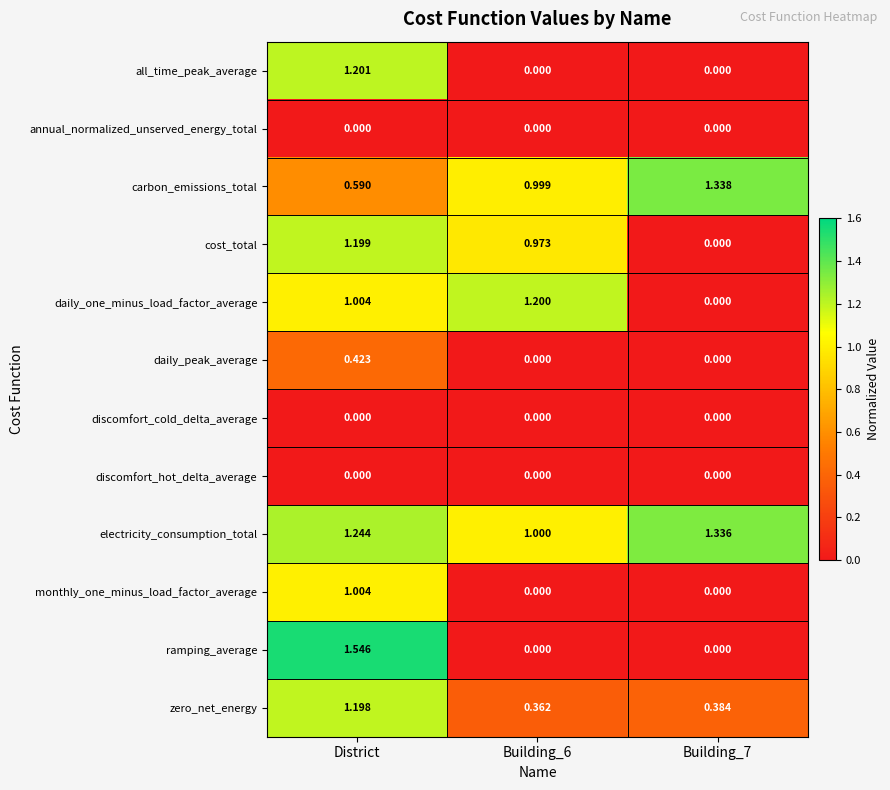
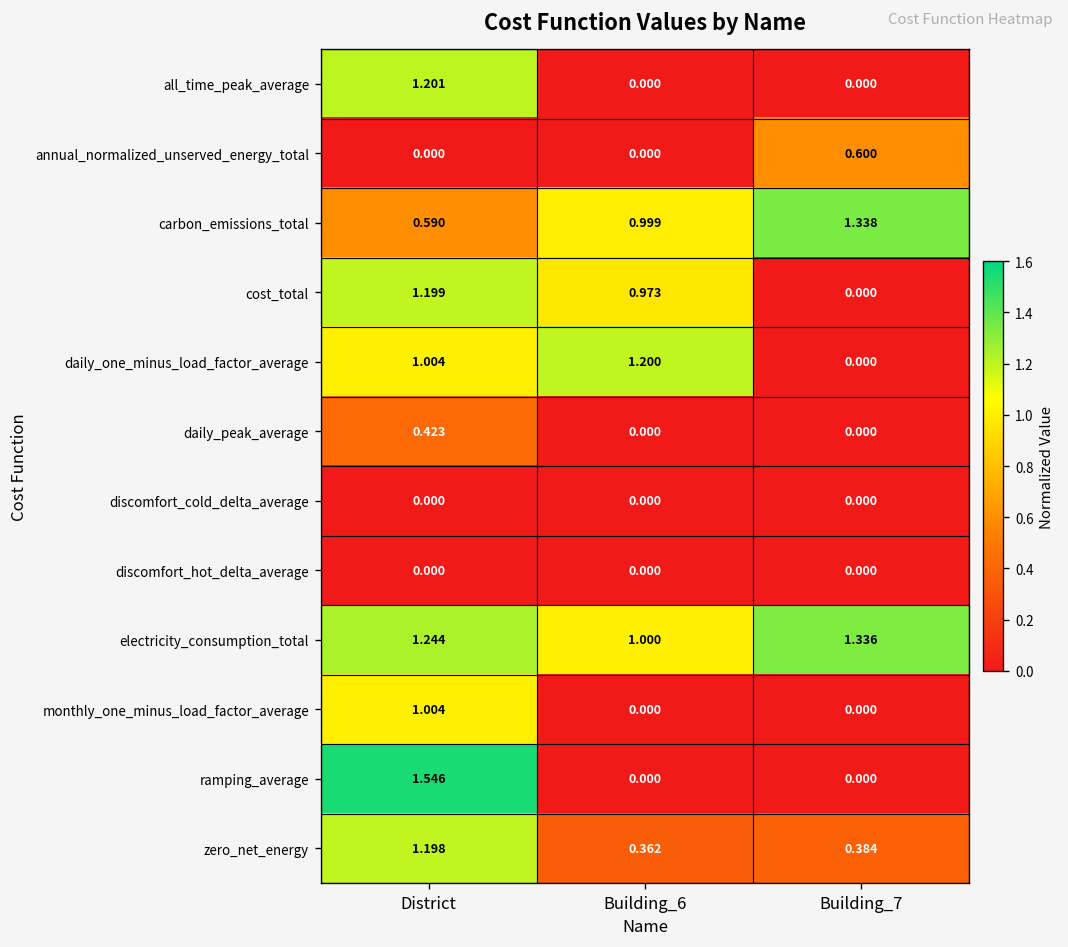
annual_normalized_unserved_energy_total, Building_7: 0.000 -> 0.600
